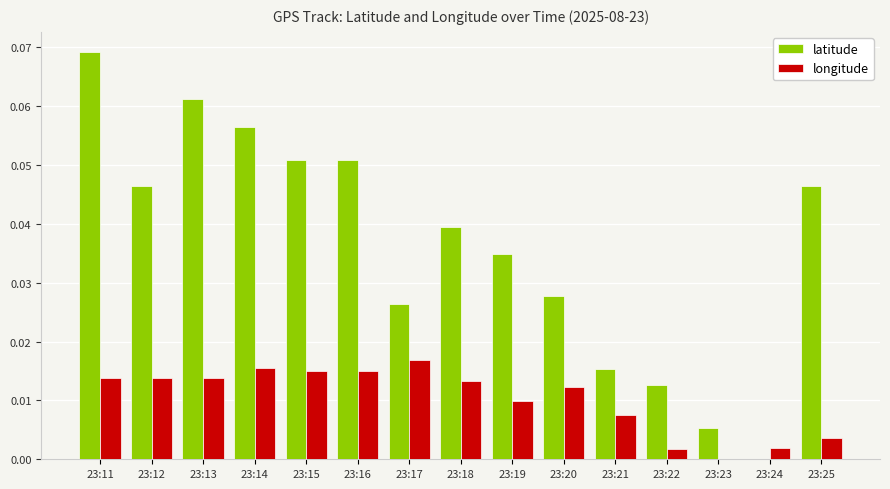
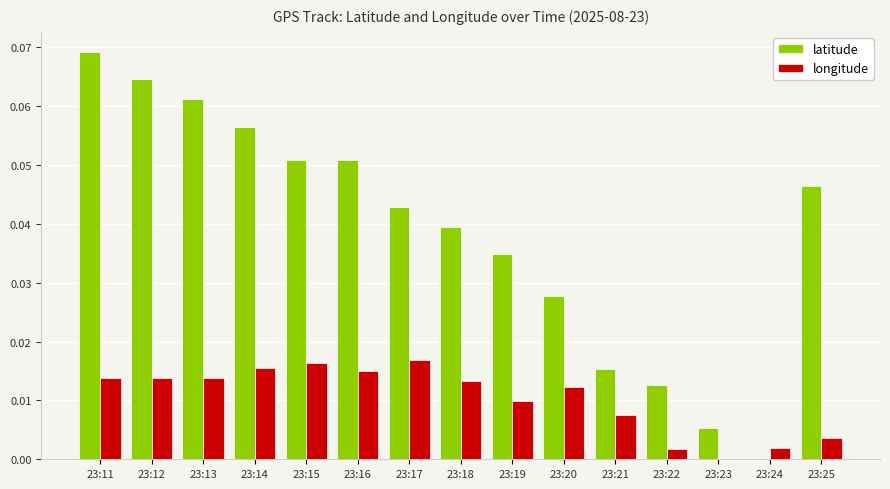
latitude, 23:12: 0.046 -> 0.065
longitude, 23:15: 0.015 -> 0.016
latitude, 23:17: 0.026 -> 0.043
